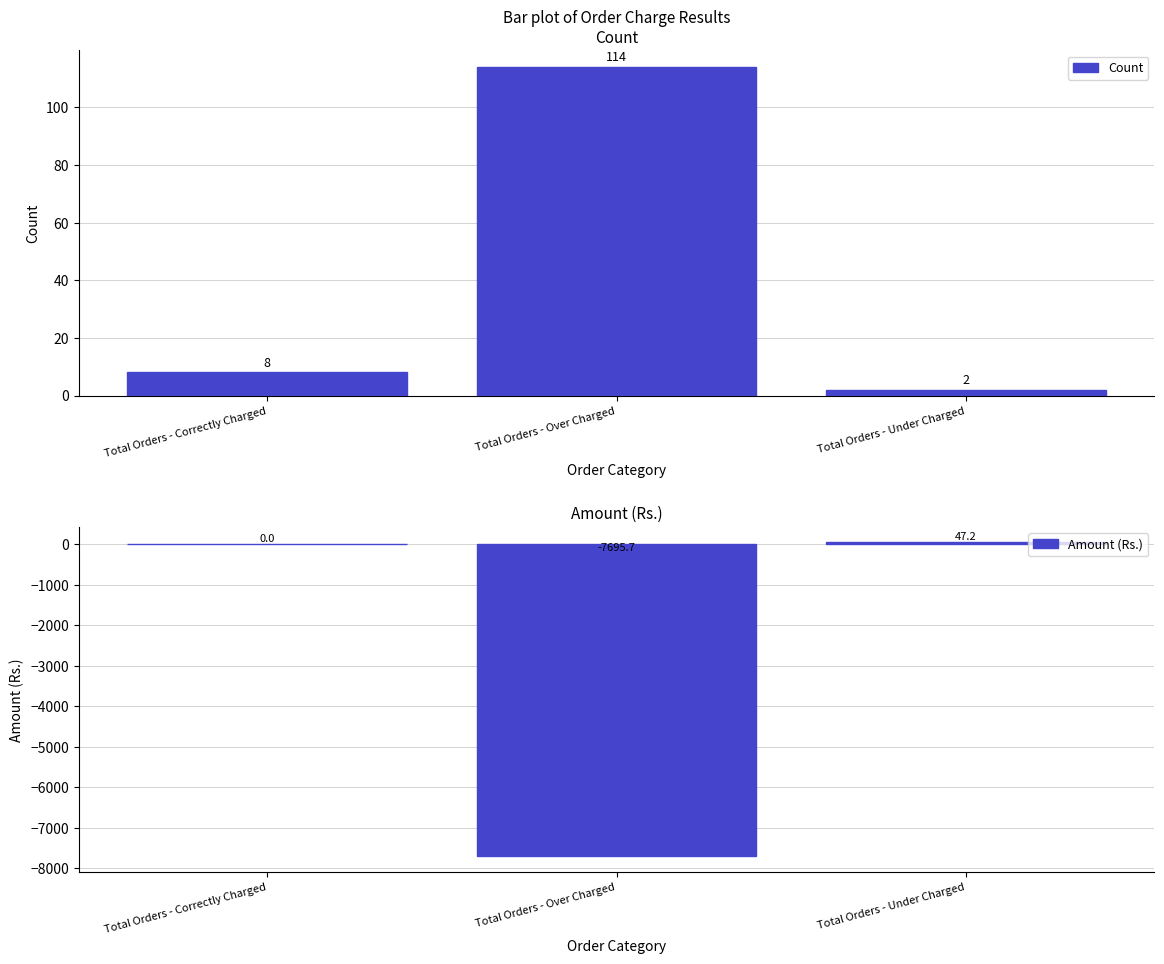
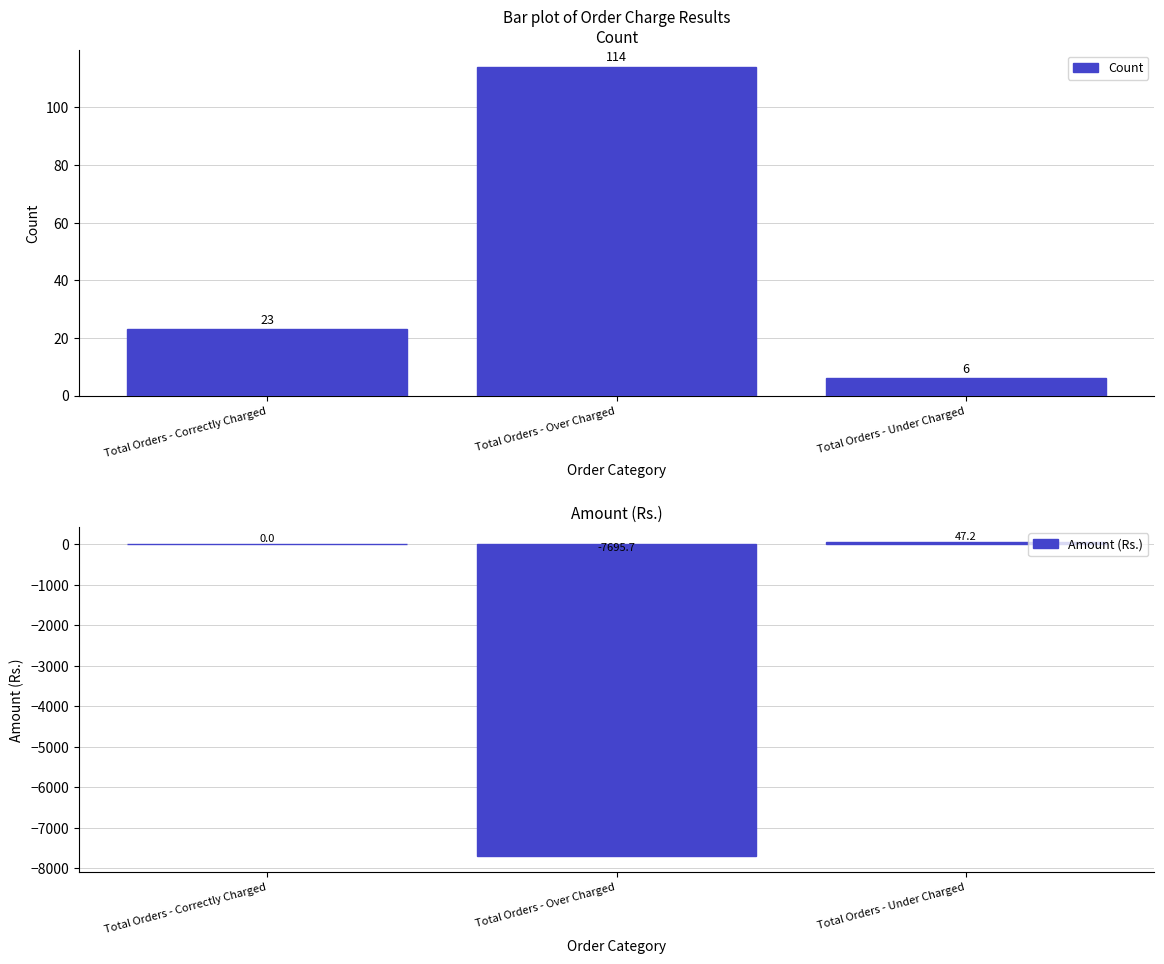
Bar plot of Order Charge Results Count, Total Orders - Correctly Charged: 8 -> 23
Bar plot of Order Charge Results Count, Total Orders - Under Charged: 2 -> 6
